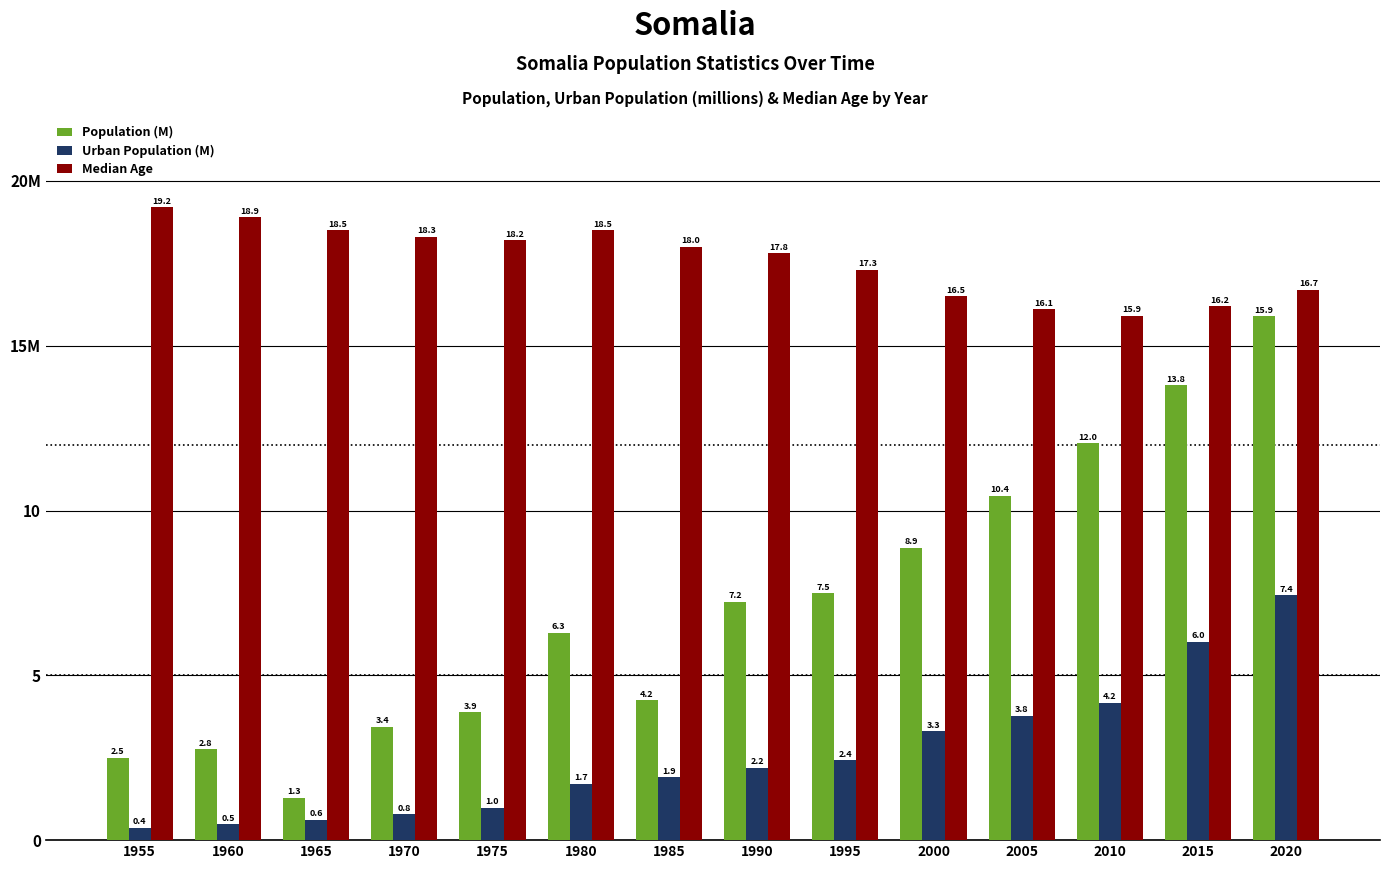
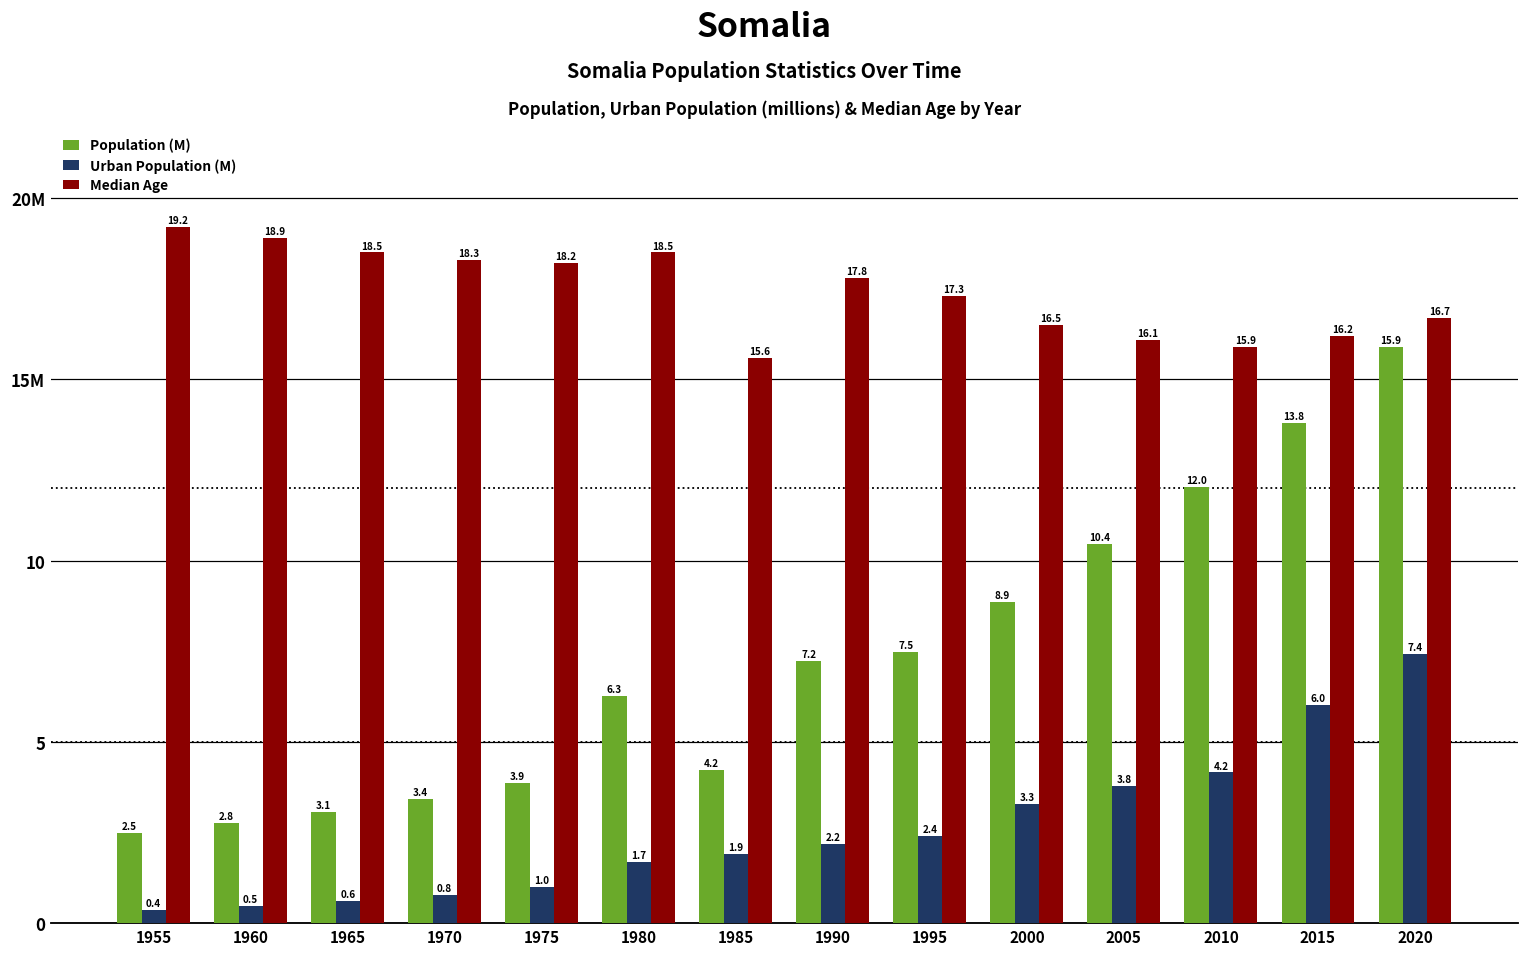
Population (M), 1965: 1.3 -> 3.1
Median Age, 1985: 18.0 -> 15.6
